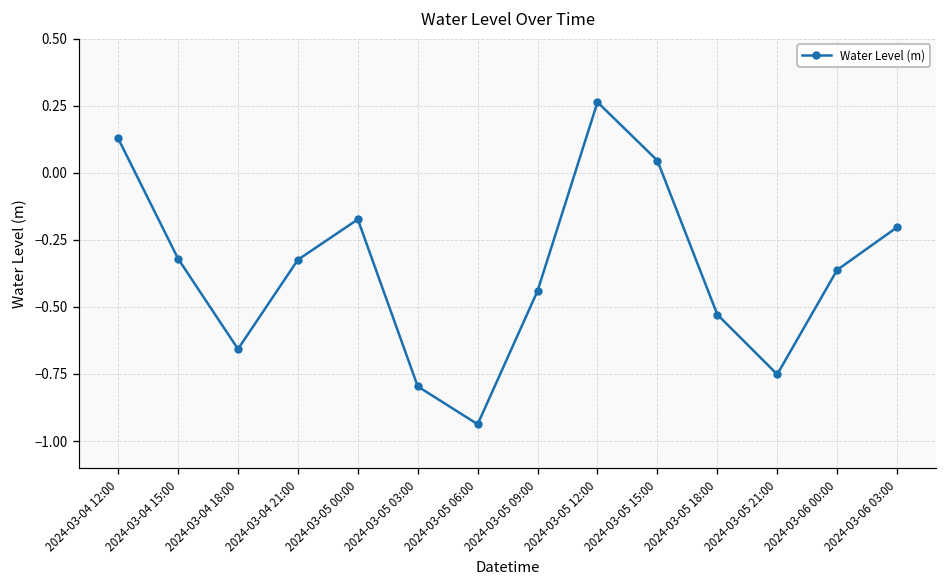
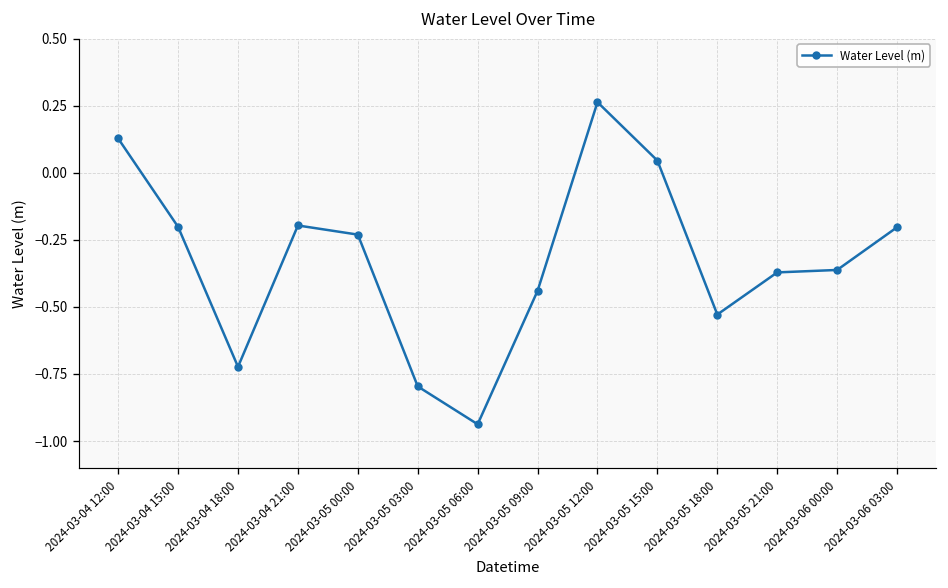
2024-03-04 15:00: -0.32 -> -0.20
2024-03-04 18:00: -0.66 -> -0.72
2024-03-04 21:00: -0.32 -> -0.20
2024-03-05 00:00: -0.17 -> -0.23
2024-03-05 21:00: -0.75 -> -0.37
